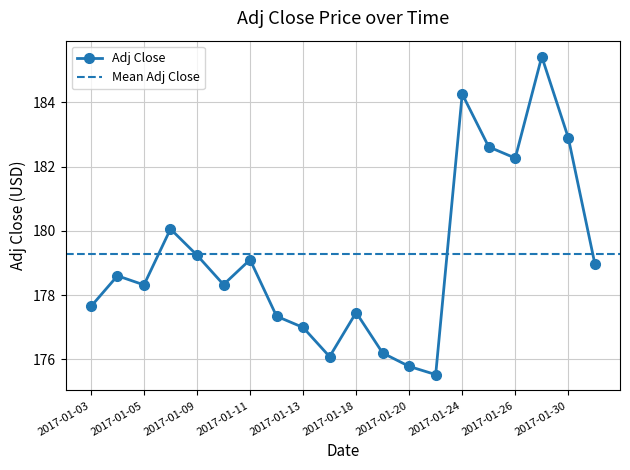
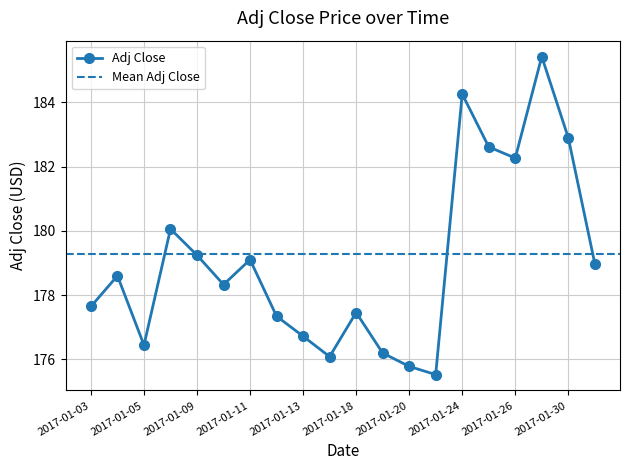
2017-01-05: 178.3 -> 176.4
2017-01-13: 177.0 -> 176.7
